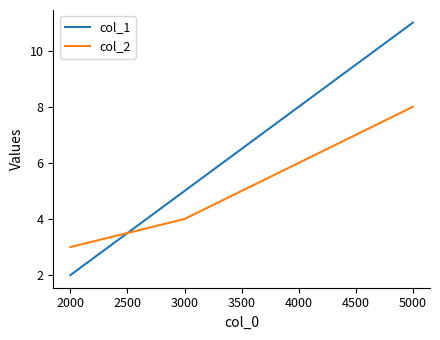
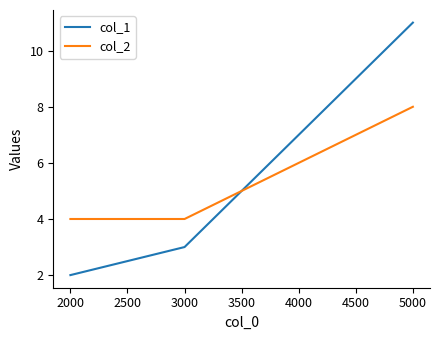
col_2, 2000: 3 -> 4
col_1, 3000: 5 -> 3
